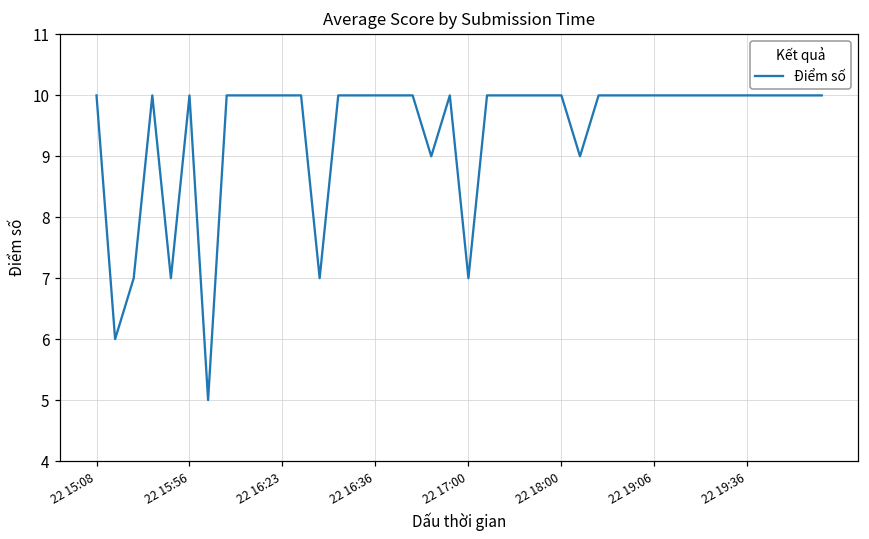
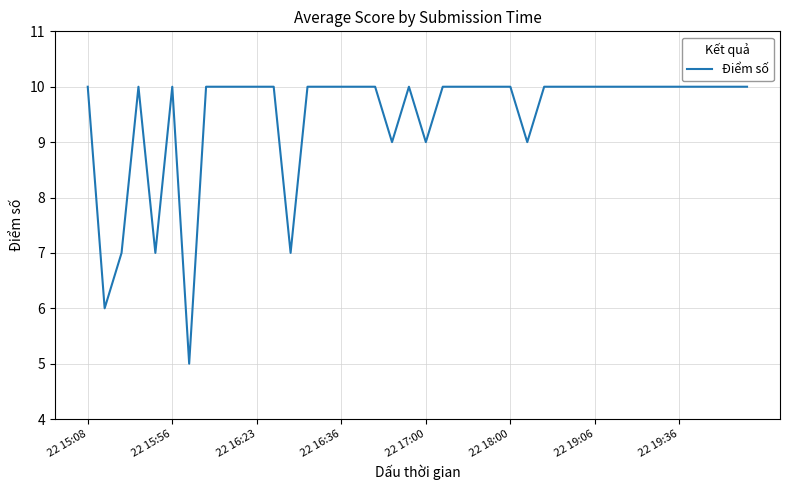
22 17:00: 7 -> 9
